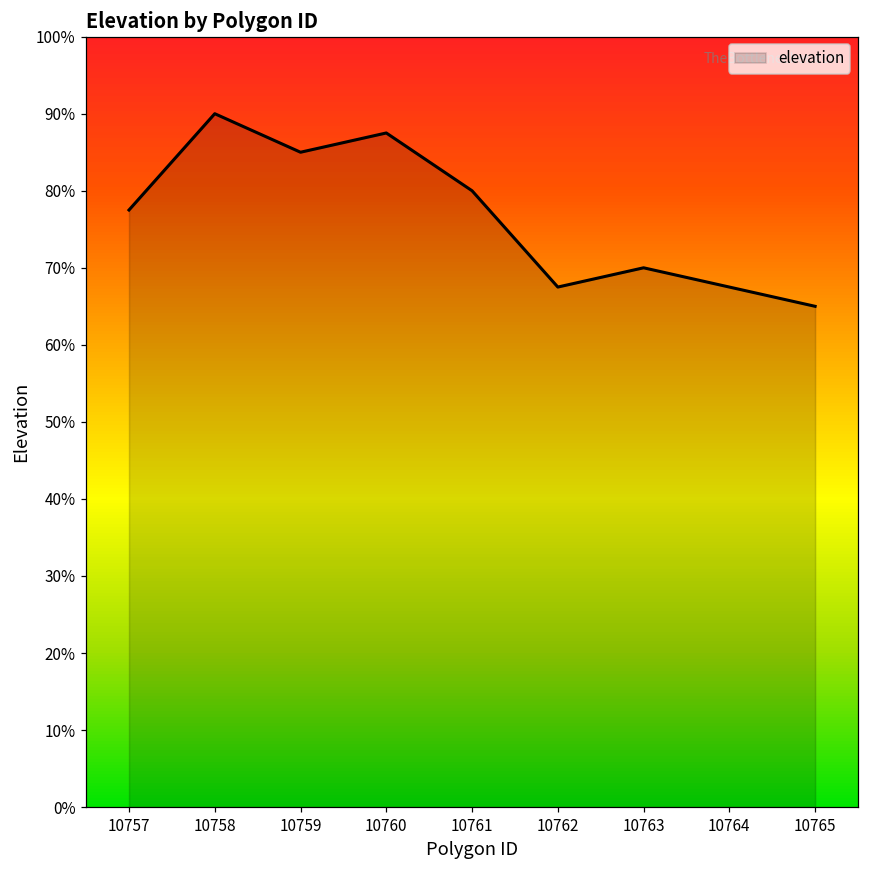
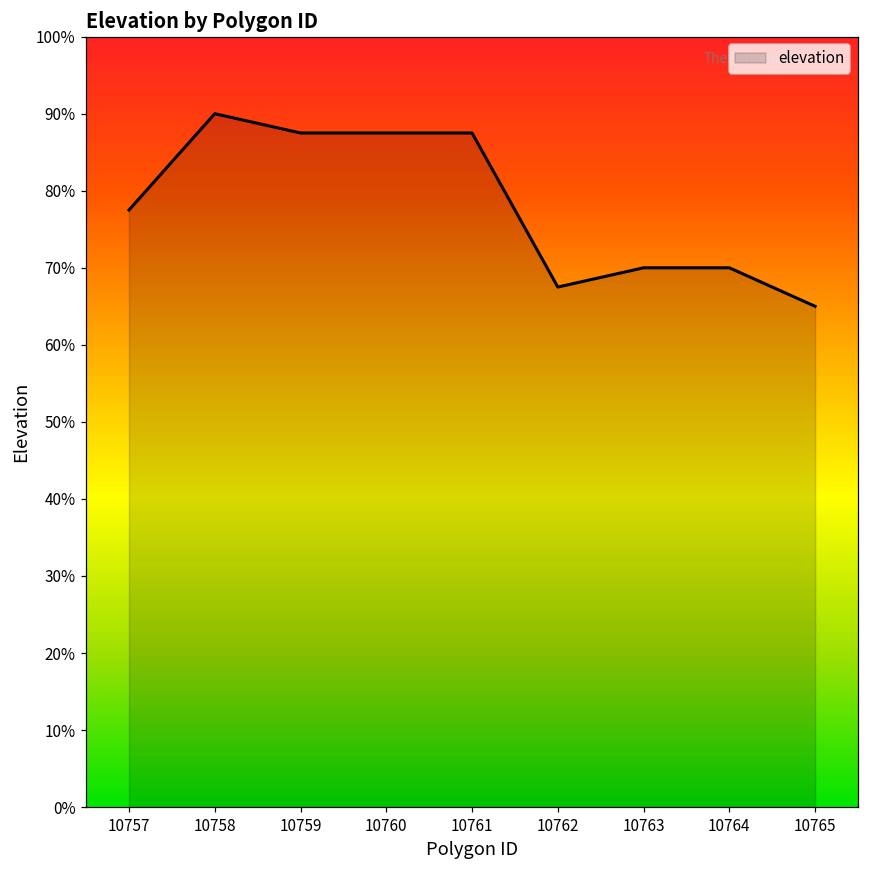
10759: 85% -> 88%
10761: 80% -> 88%
10764: 68% -> 70%
